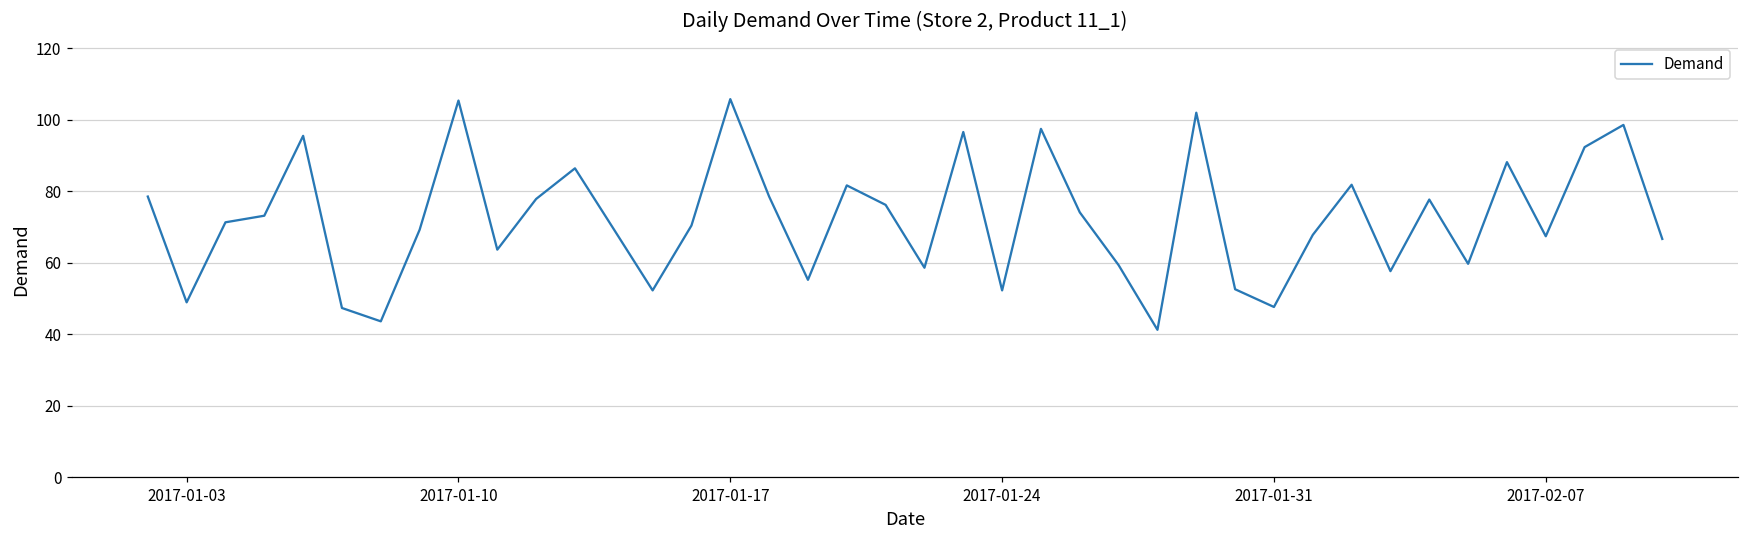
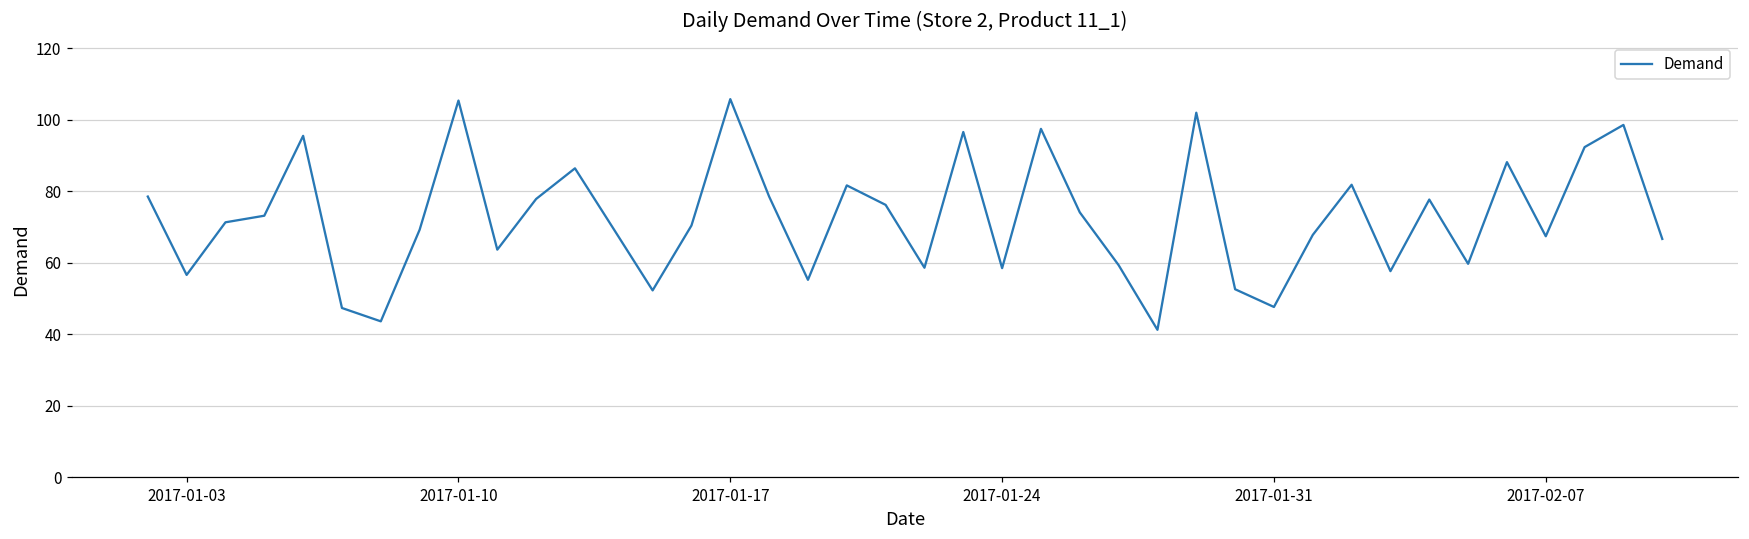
2017-01-03: 49 -> 57
2017-01-24: 52 -> 58
